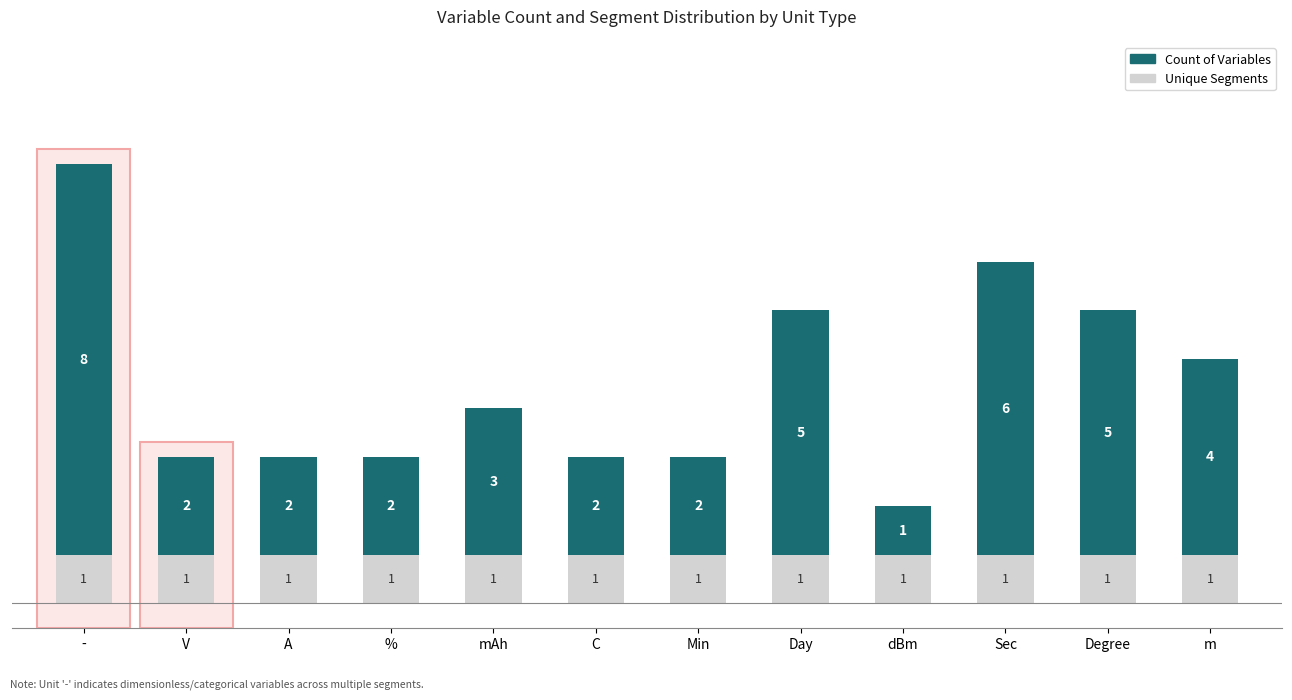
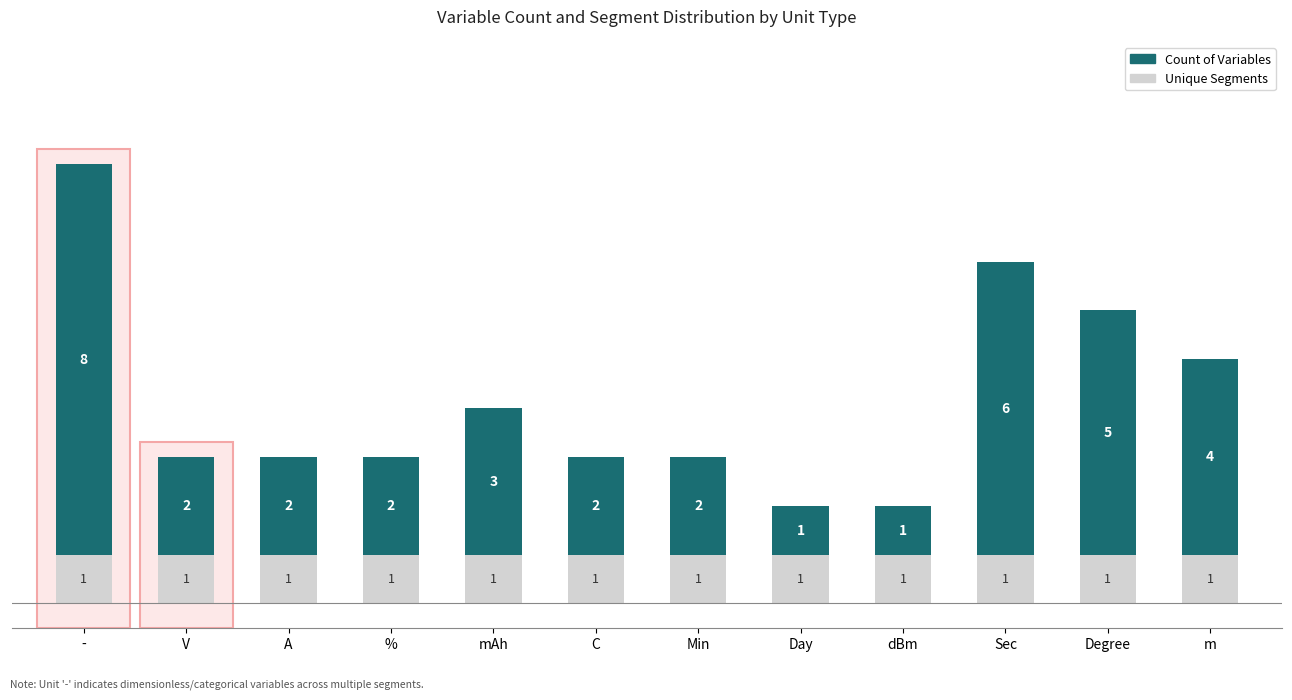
Count of Variables, Day: 5 -> 1
